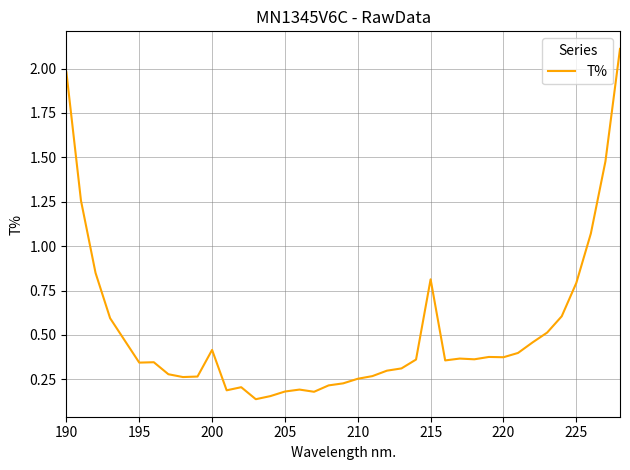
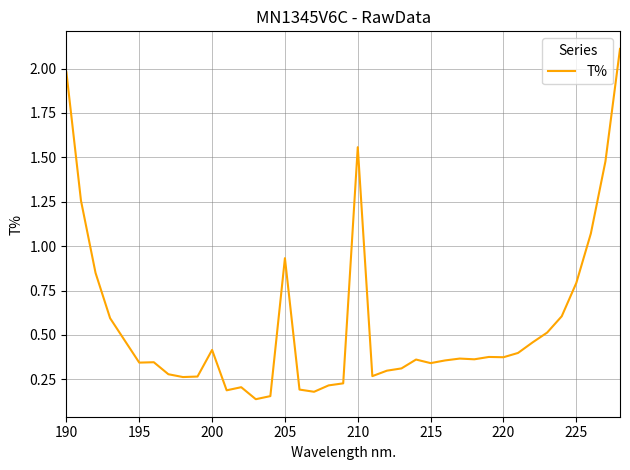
205: 0.18 -> 0.93
210: 0.25 -> 1.56
215: 0.81 -> 0.34
